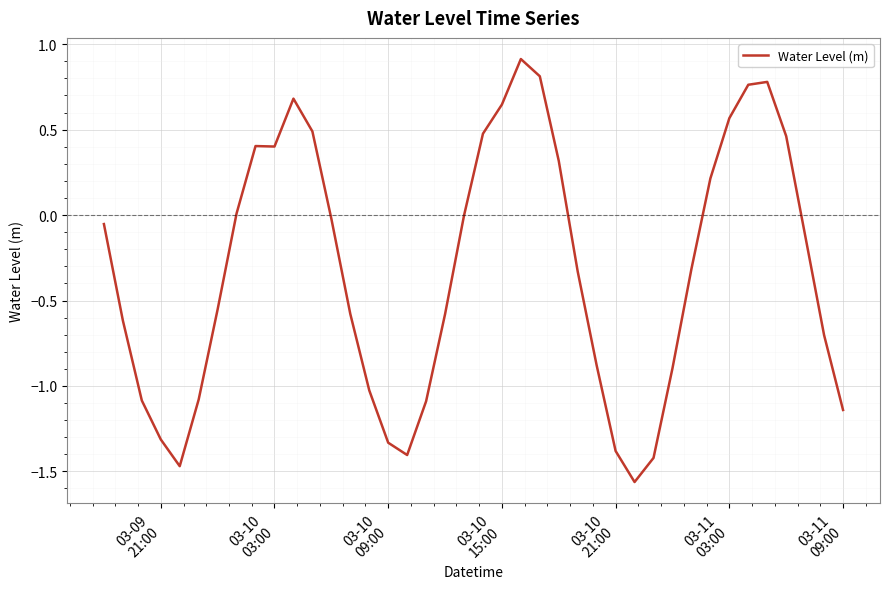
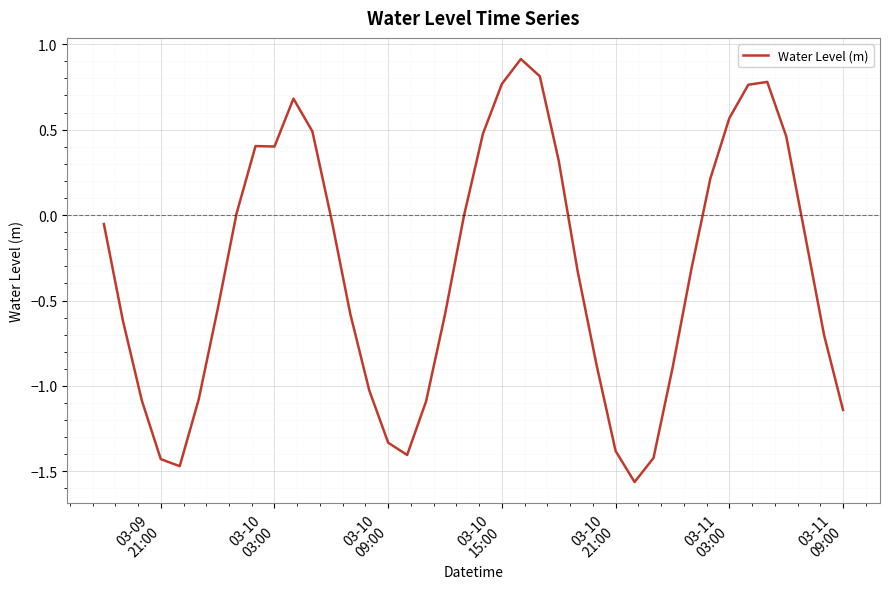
03-09 21:00: -1.31 -> -1.43
03-10 15:00: 0.65 -> 0.77
